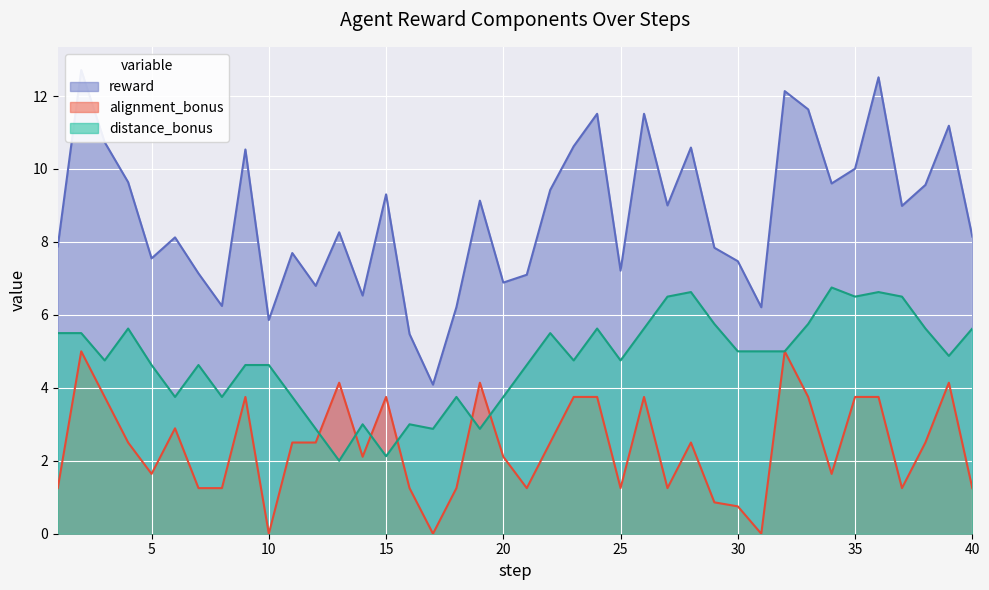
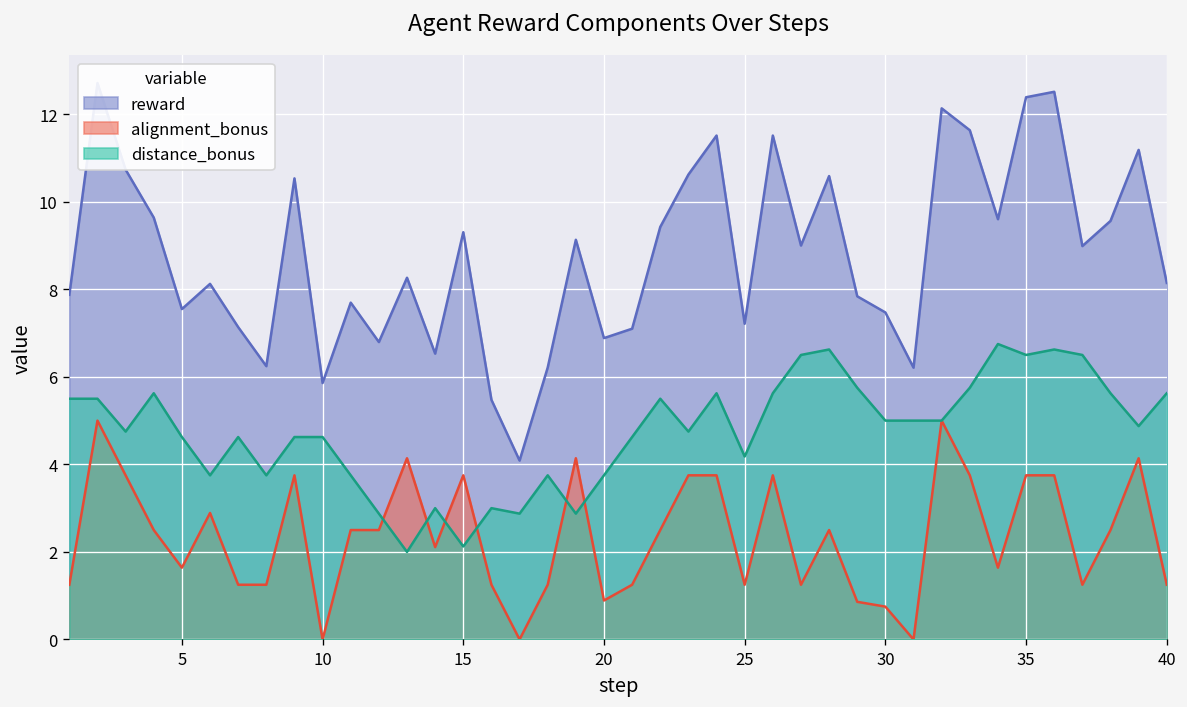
alignment_bonus, 20: 2.1 -> 0.9
distance_bonus, 25: 4.8 -> 4.2
reward, 35: 10.0 -> 12.4
